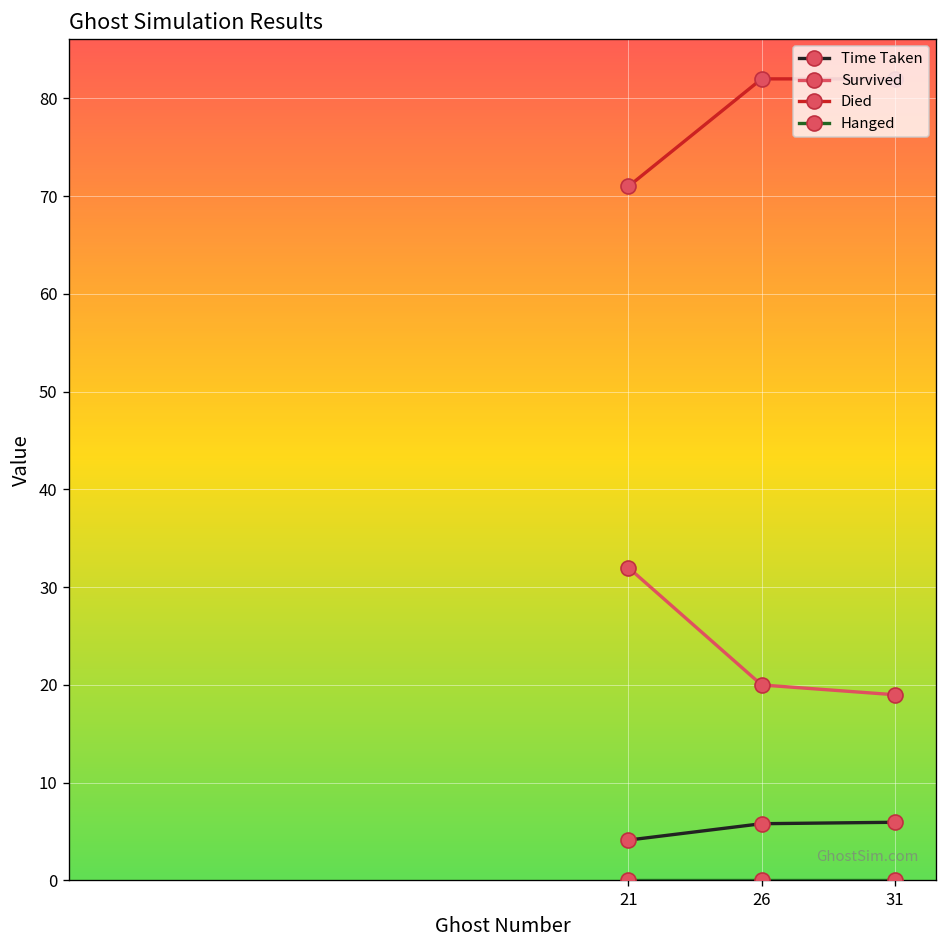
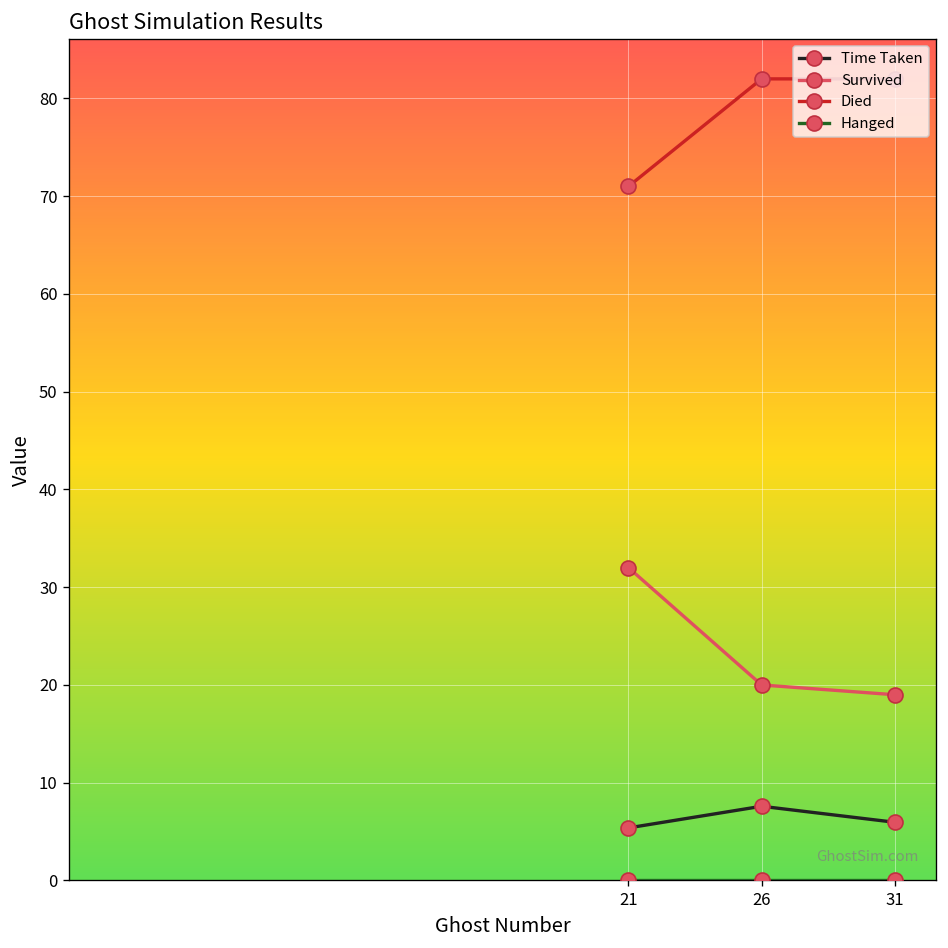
Time Taken, 21: 4 -> 5
Time Taken, 26: 6 -> 8
